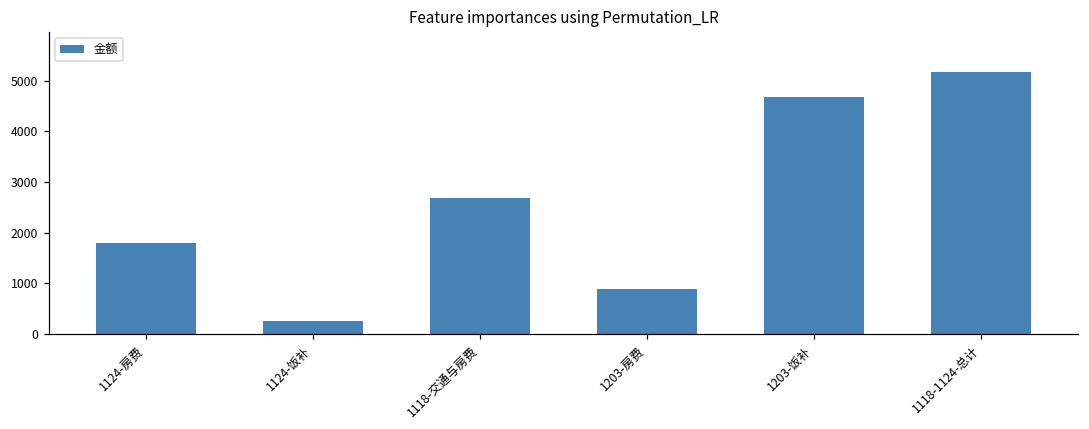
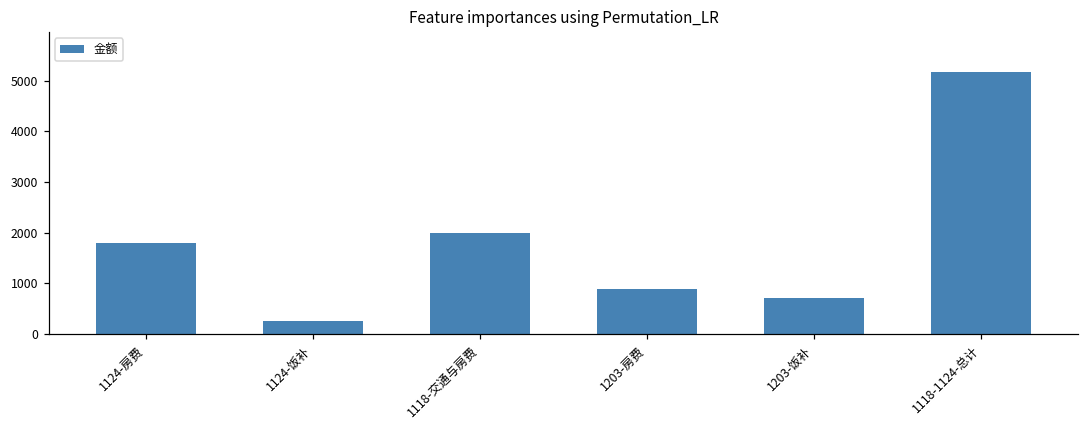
1118-交通与房费: 2700 -> 2000
1203-饭补: 4700 -> 700
